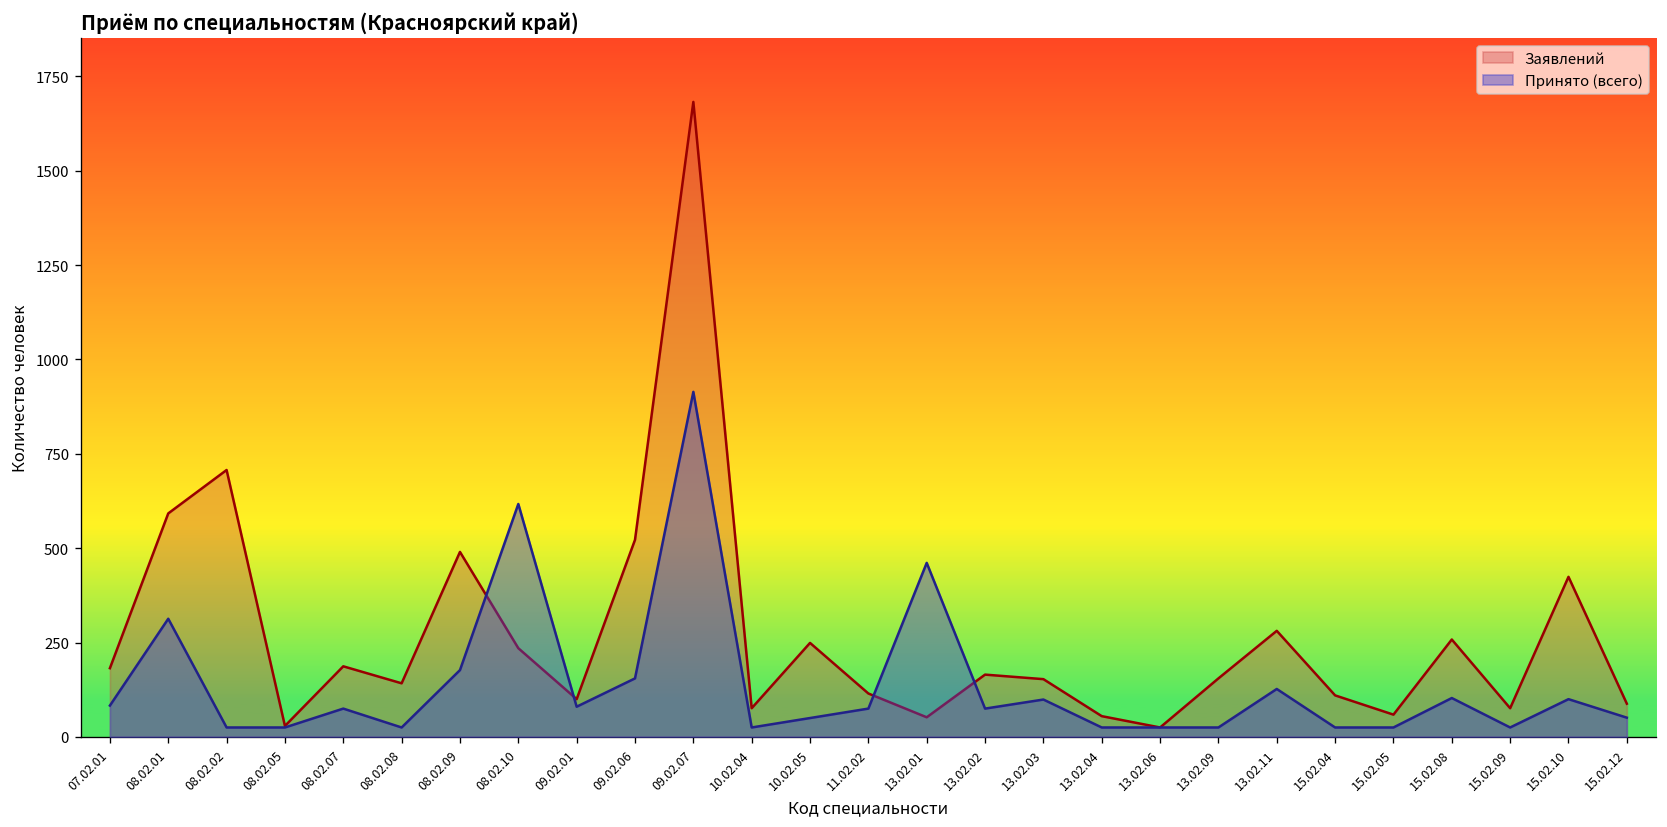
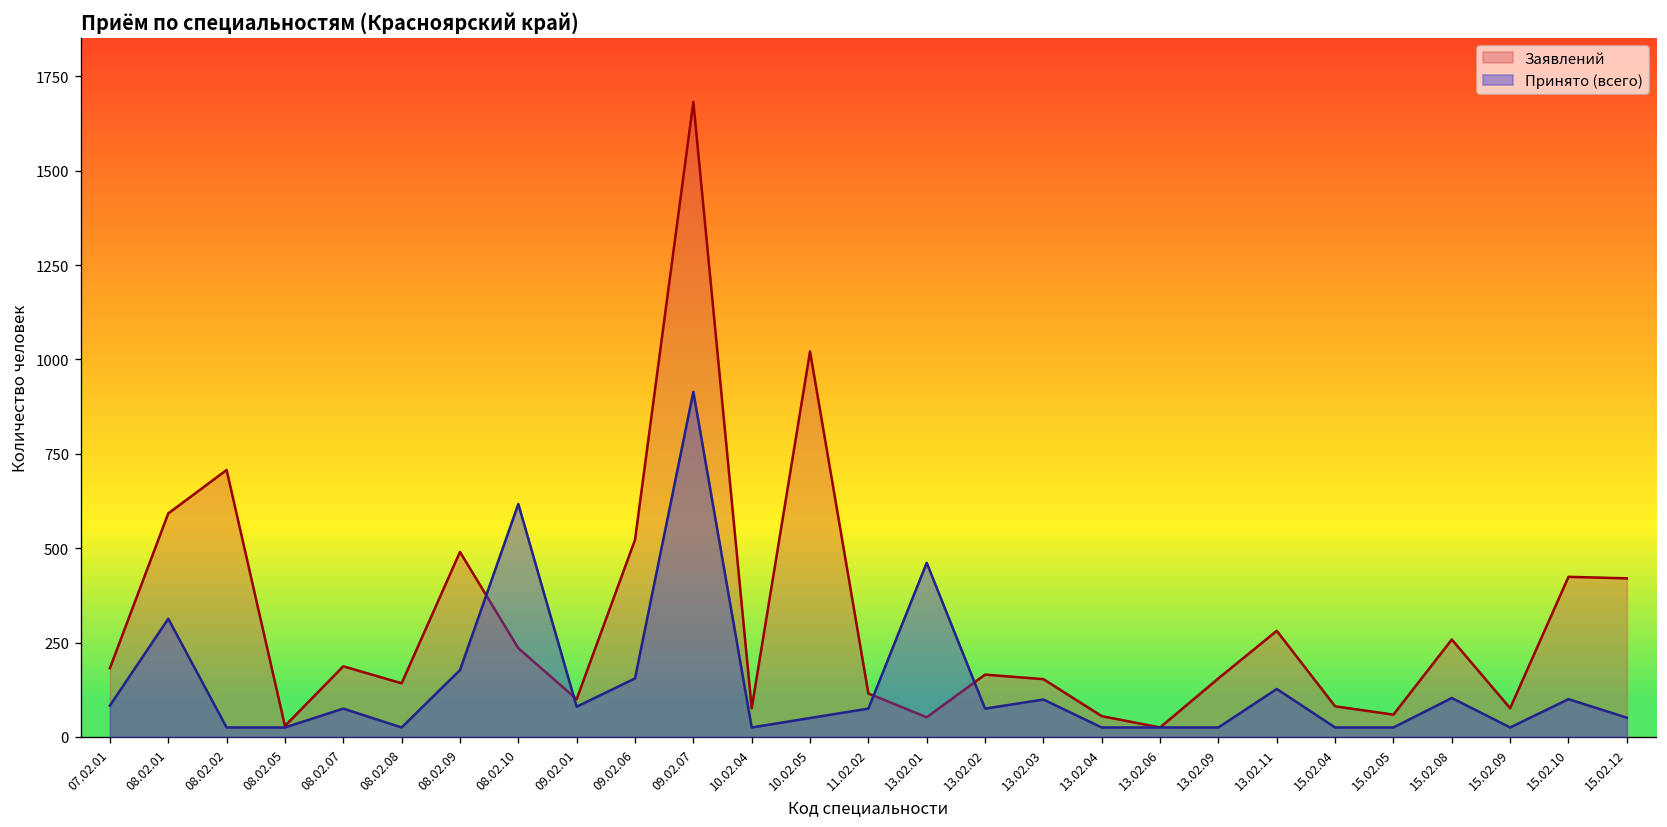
Заявлений, 10.02.05: 250 -> 1020
Заявлений, 15.02.04: 110 -> 80
Заявлений, 15.02.12: 90 -> 420
